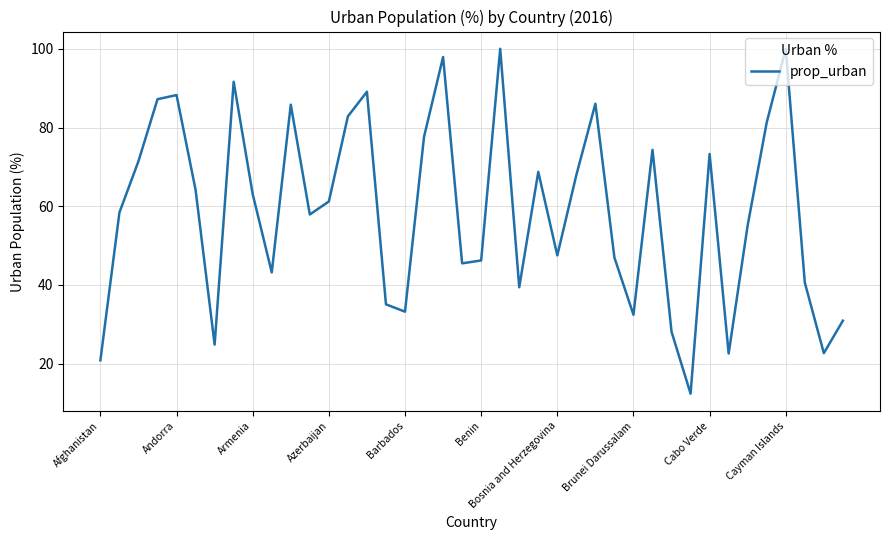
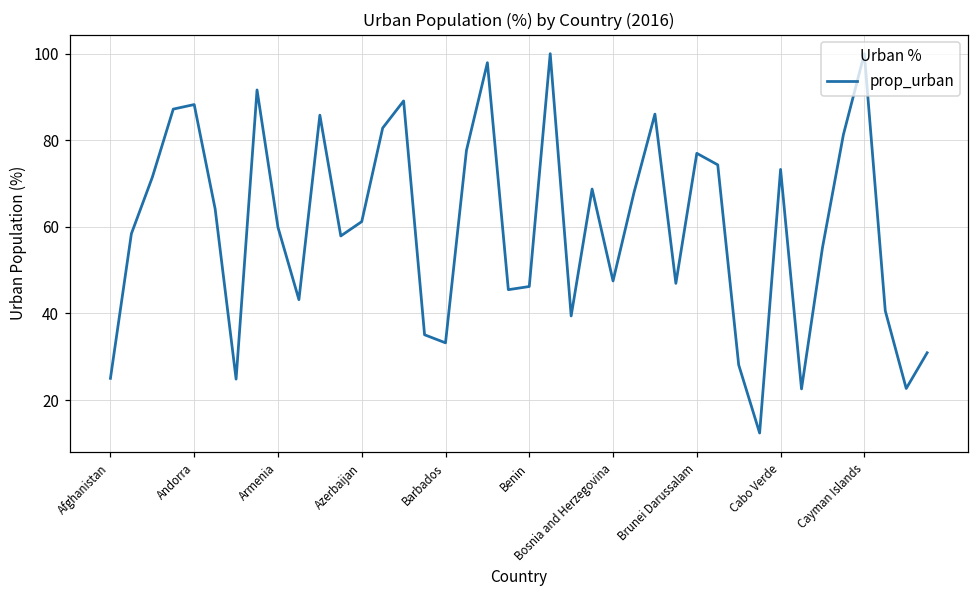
Afghanistan: 21 -> 25
Armenia: 63 -> 60
Brunei Darussalam: 32 -> 77
